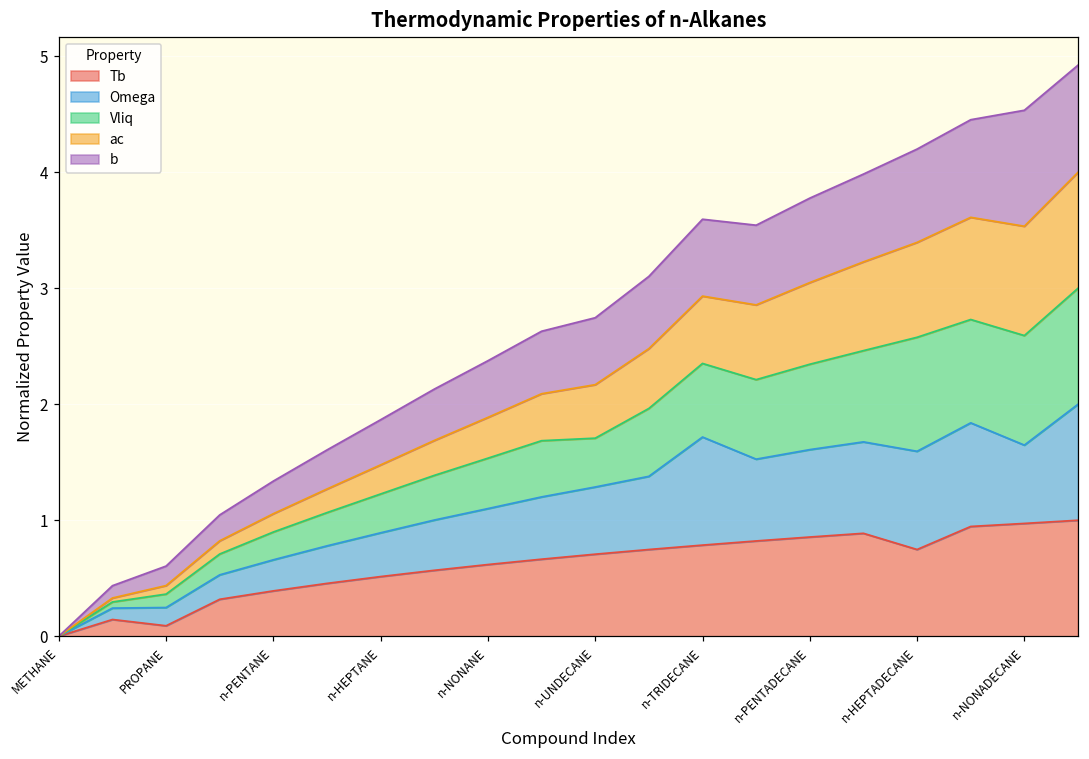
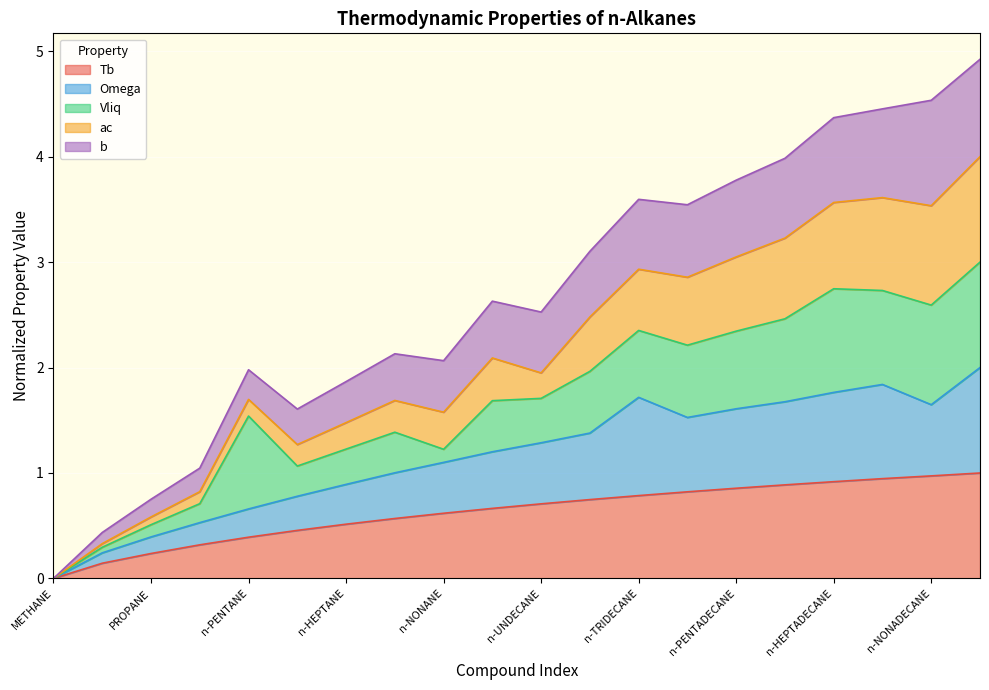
Tb, PROPANE: 0.09 -> 0.24
Vliq, n-PENTANE: 0.24 -> 0.88
Vliq, n-NONANE: 0.43 -> 0.12
ac, n-UNDECANE: 0.46 -> 0.24
Tb, n-HEPTADECANE: 0.75 -> 0.92
